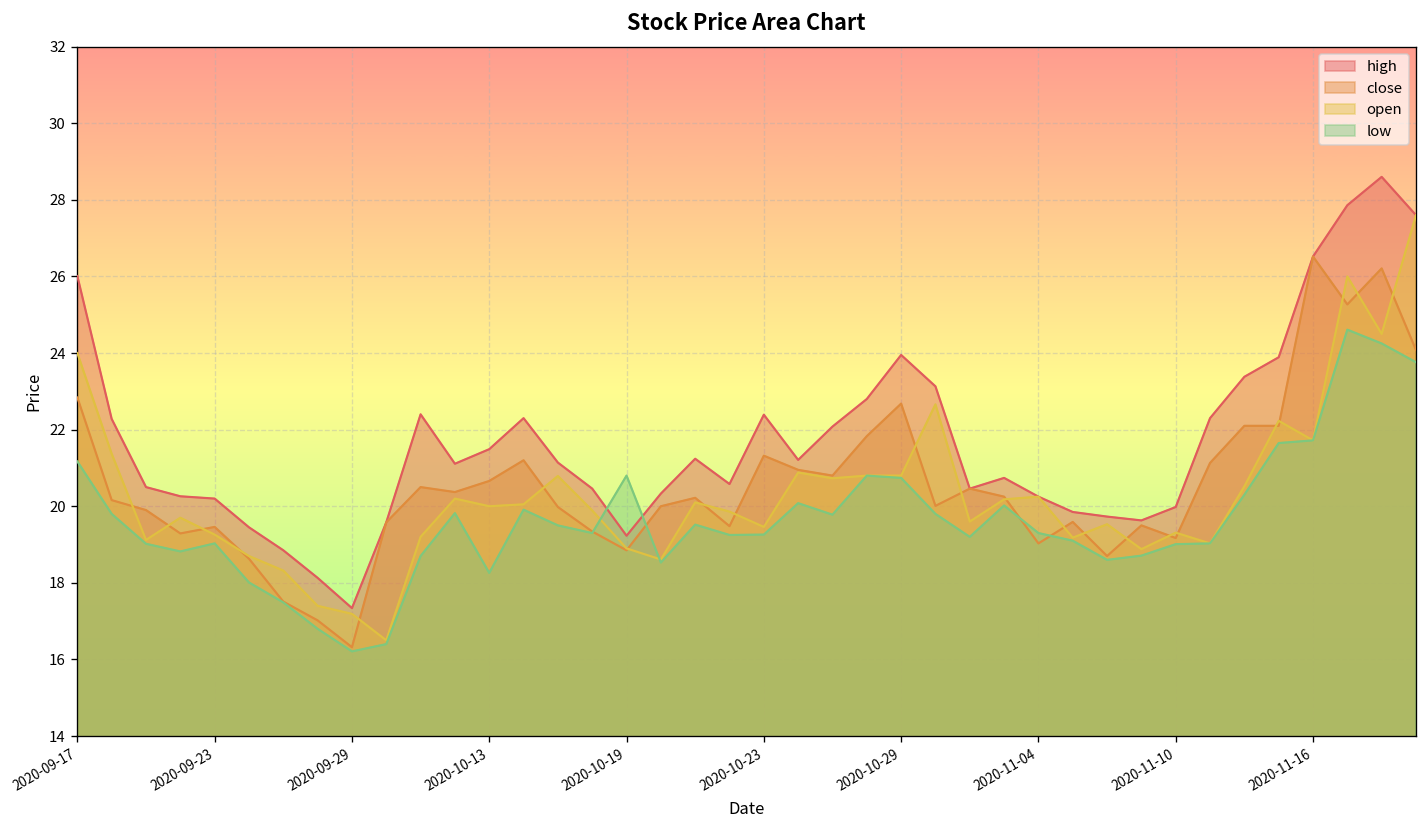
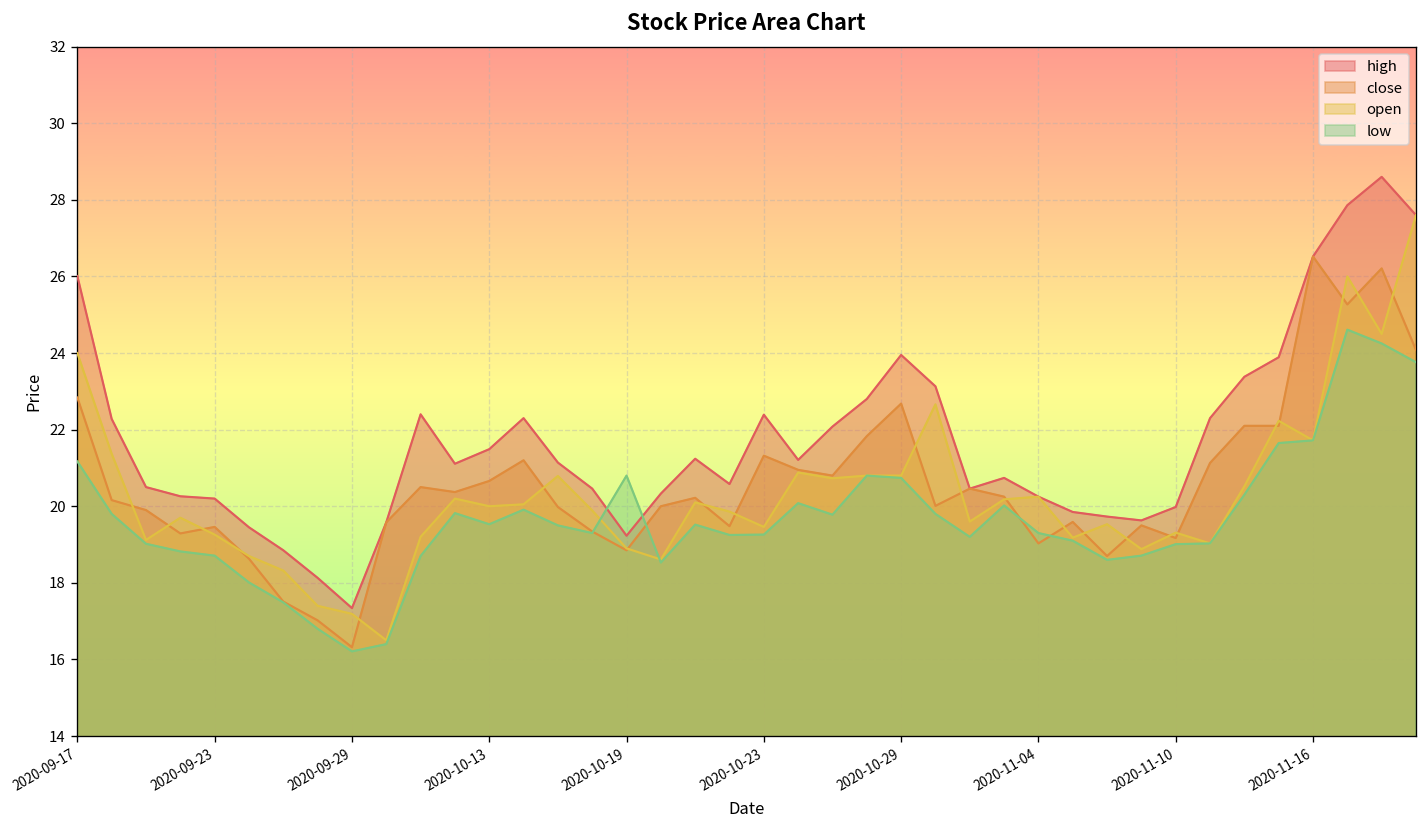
low, 2020-09-23: 19.0 -> 18.7
low, 2020-10-13: 18.3 -> 19.5
